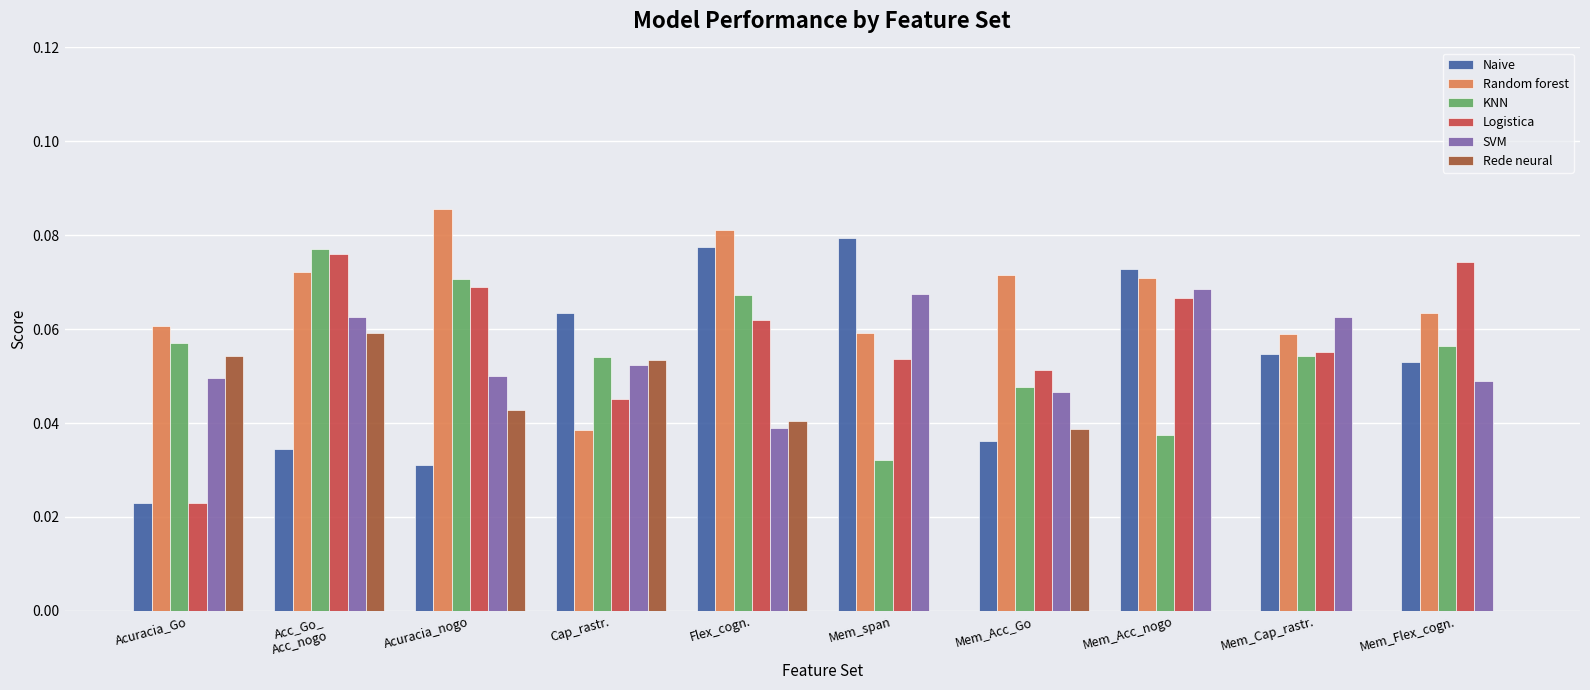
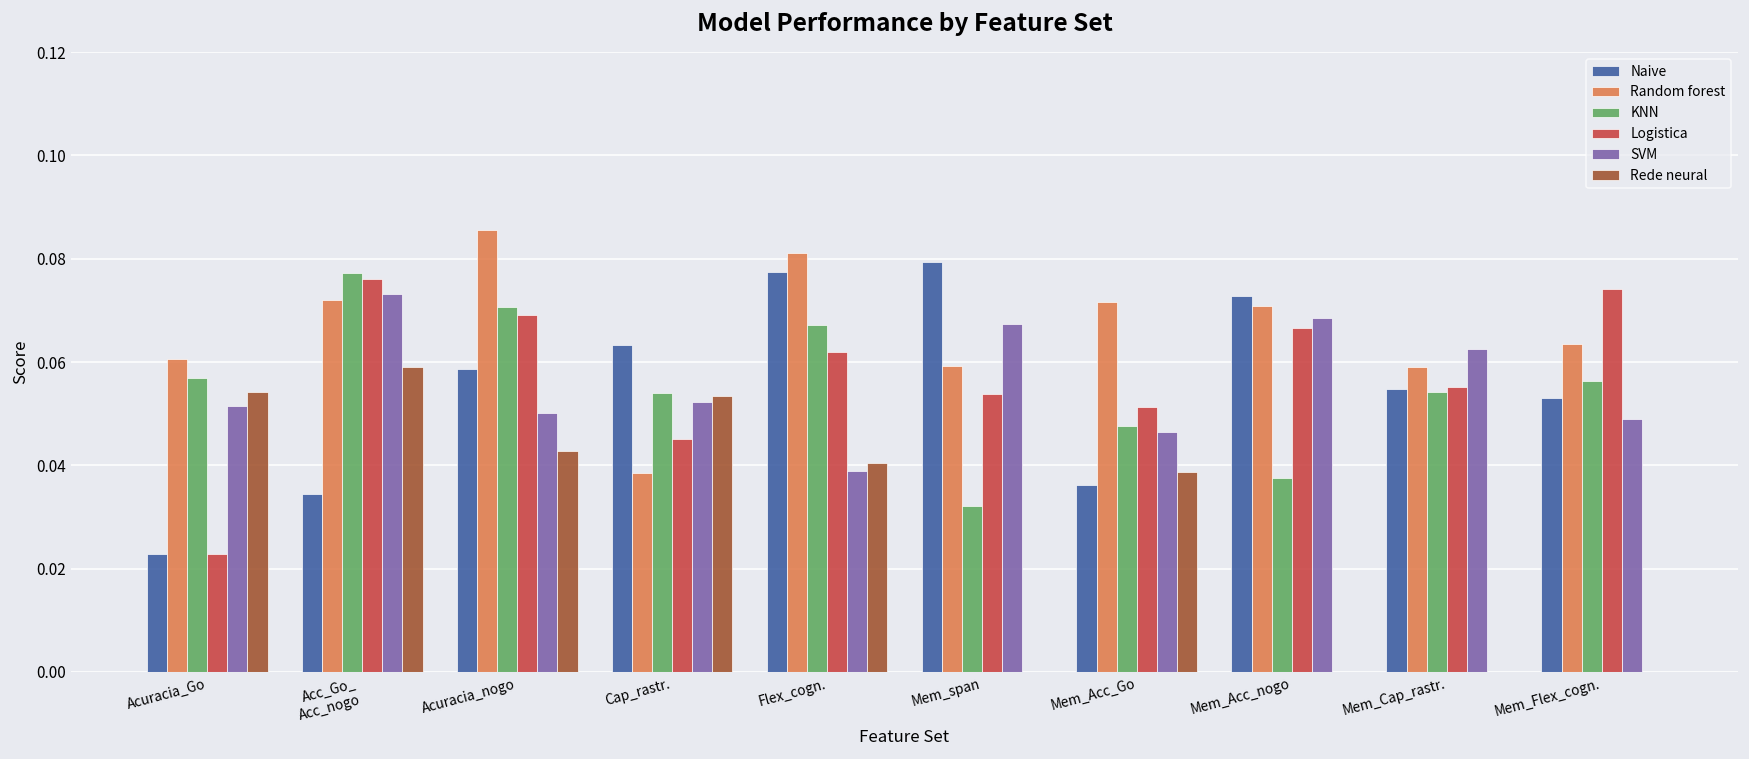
SVM, Acuracia_Go: 0.050 -> 0.052
SVM, Acc_Go_ Acc_nogo: 0.063 -> 0.073
Naive, Acuracia_nogo: 0.031 -> 0.059
